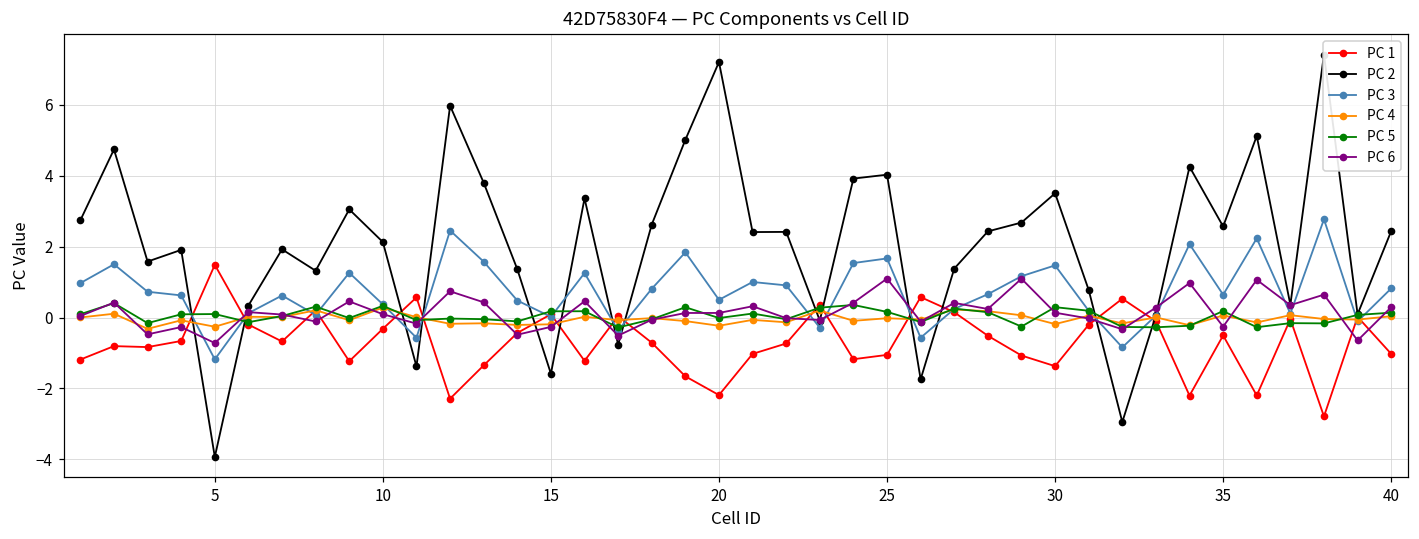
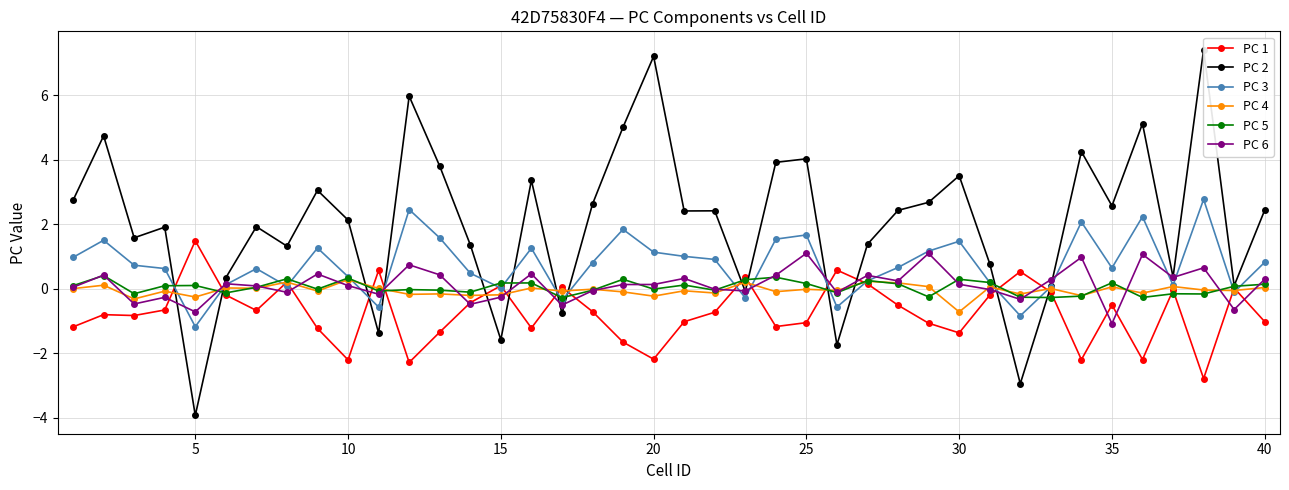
PC 1, 10: -0.3 -> -2.2
PC 3, 20: 0.5 -> 1.1
PC 4, 30: -0.2 -> -0.7
PC 6, 35: -0.3 -> -1.1
